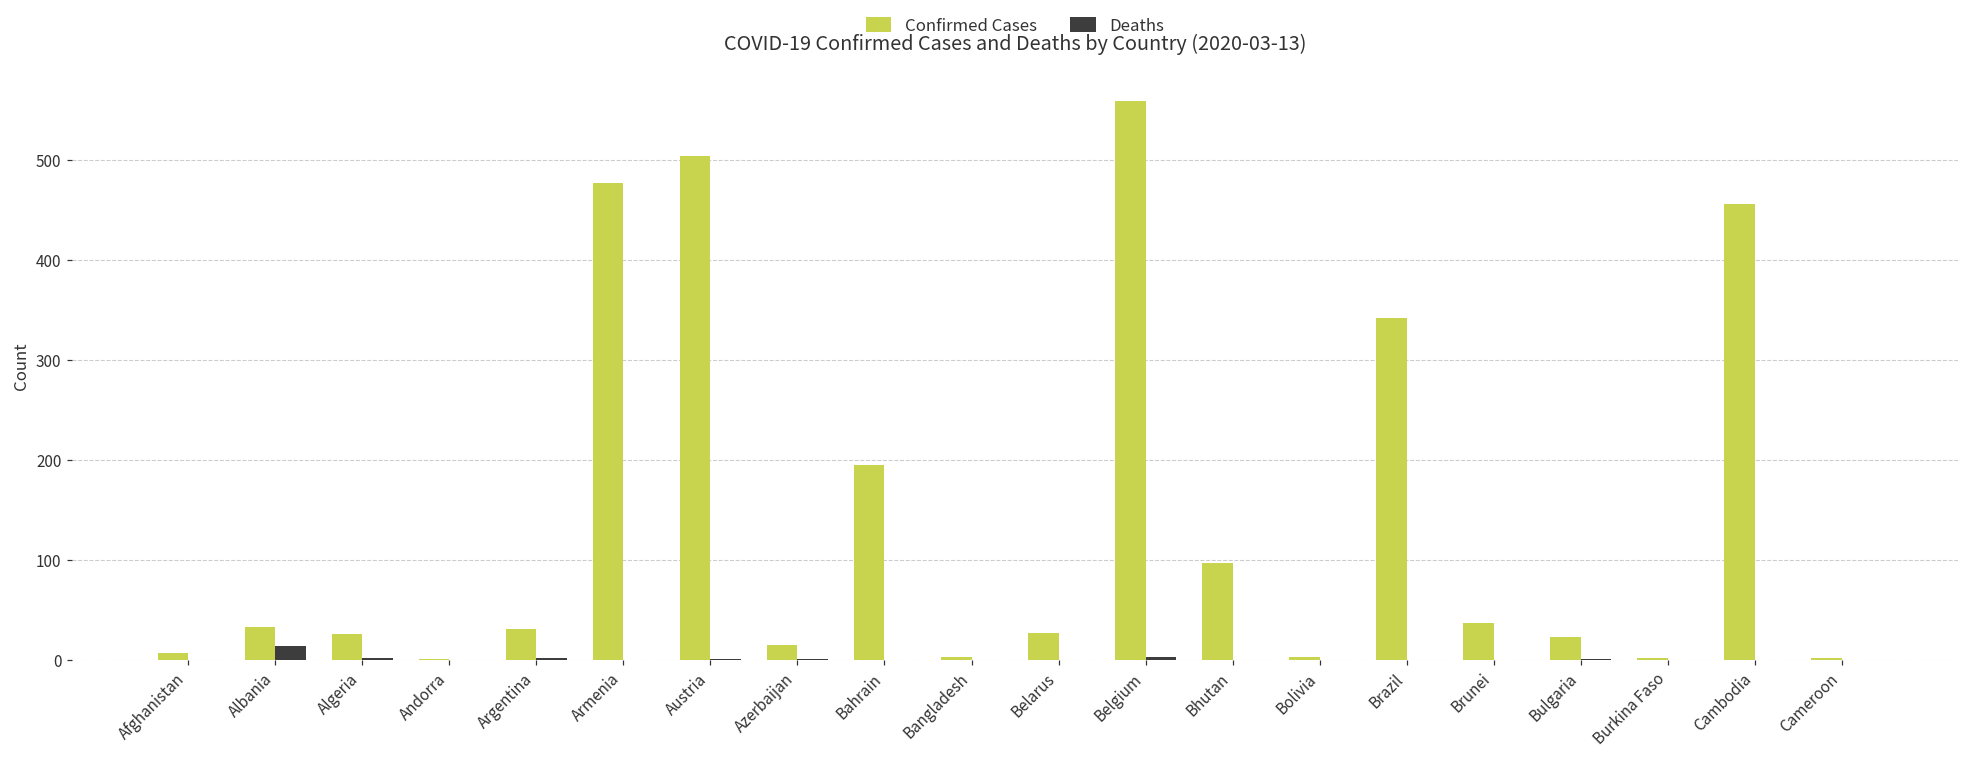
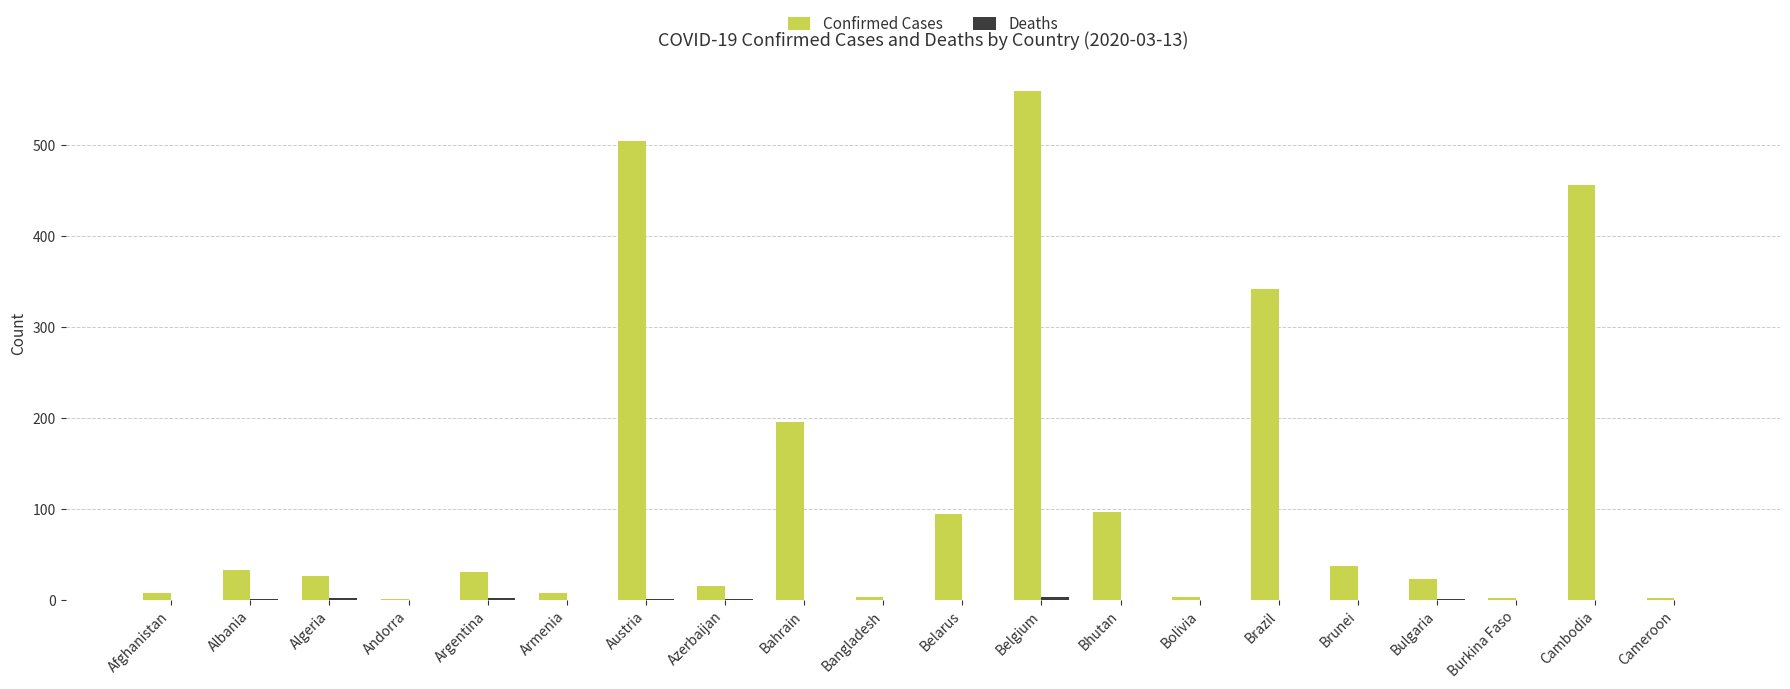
Deaths, Albania: 10 -> 0
Confirmed Cases, Armenia: 480 -> 10
Confirmed Cases, Belarus: 30 -> 90
